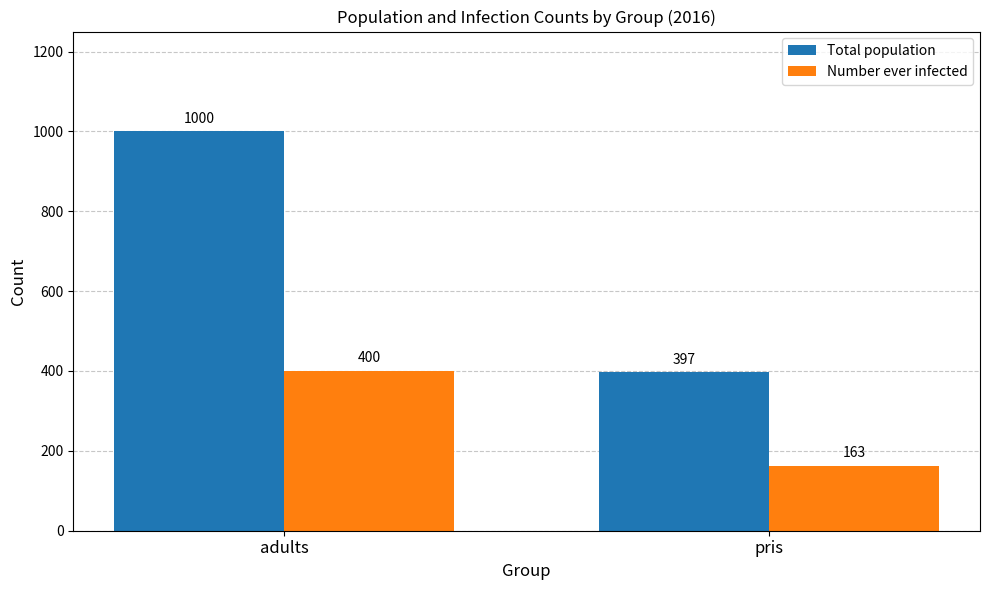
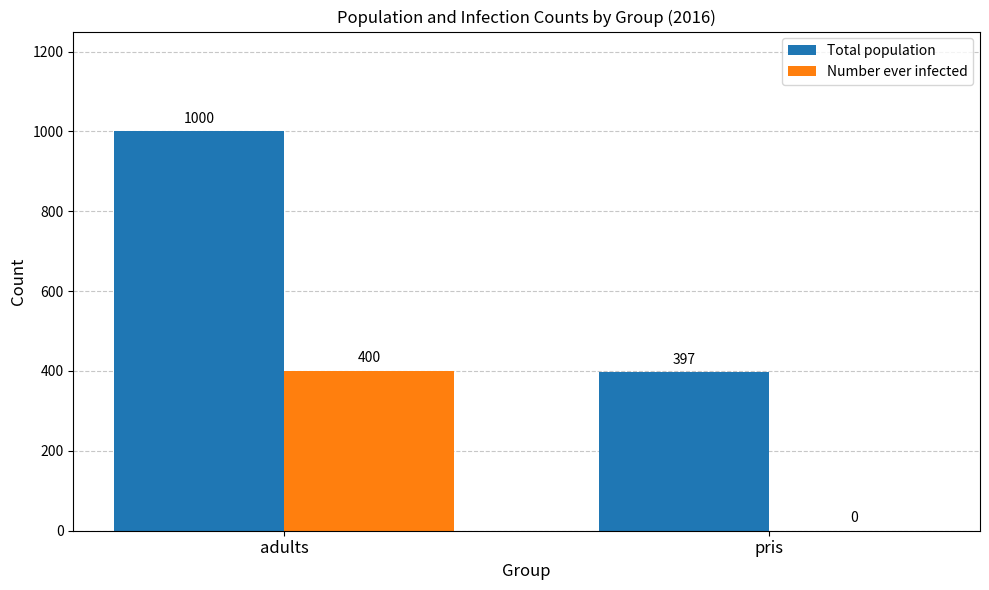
Number ever infected, pris: 163 -> 0
